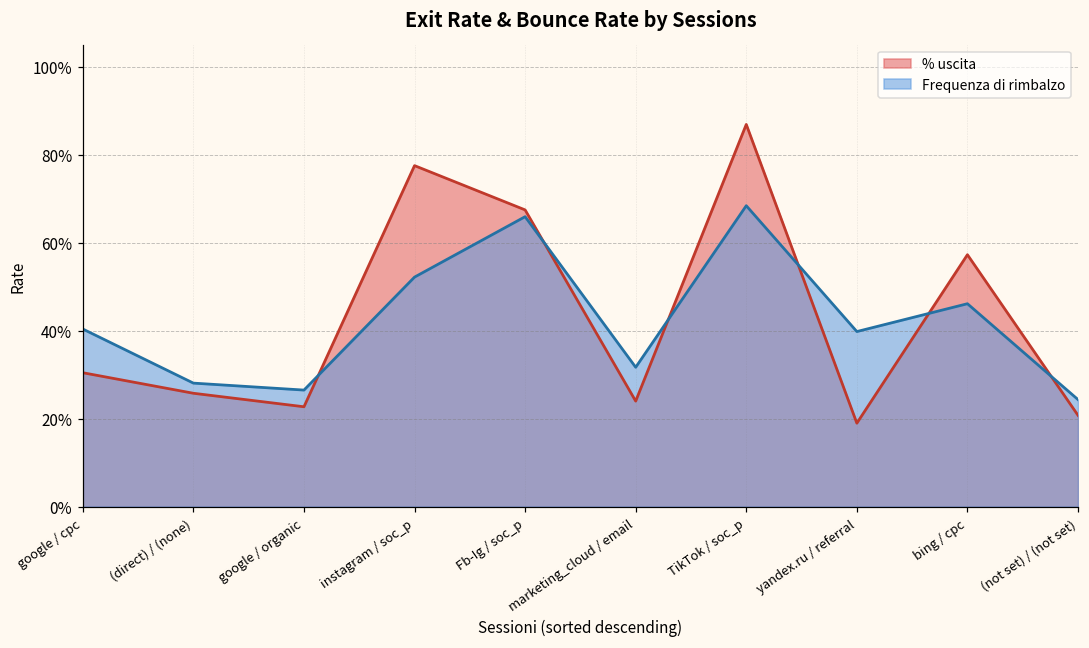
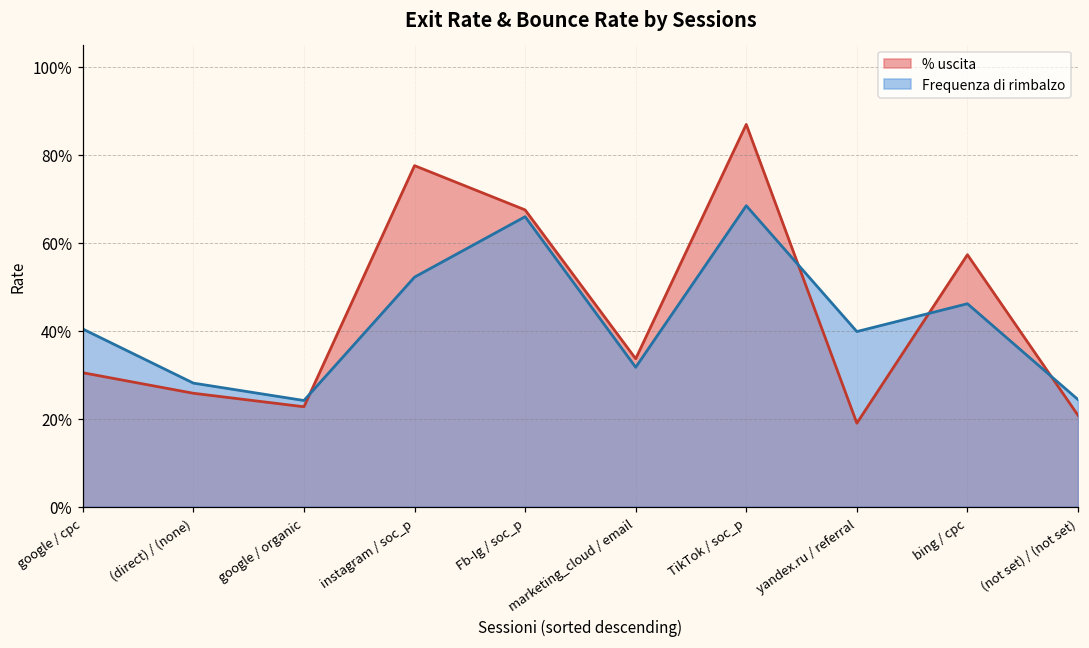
Frequenza di rimbalzo, google / organic: 26% -> 24%
% uscita, marketing_cloud / email: 24% -> 34%
